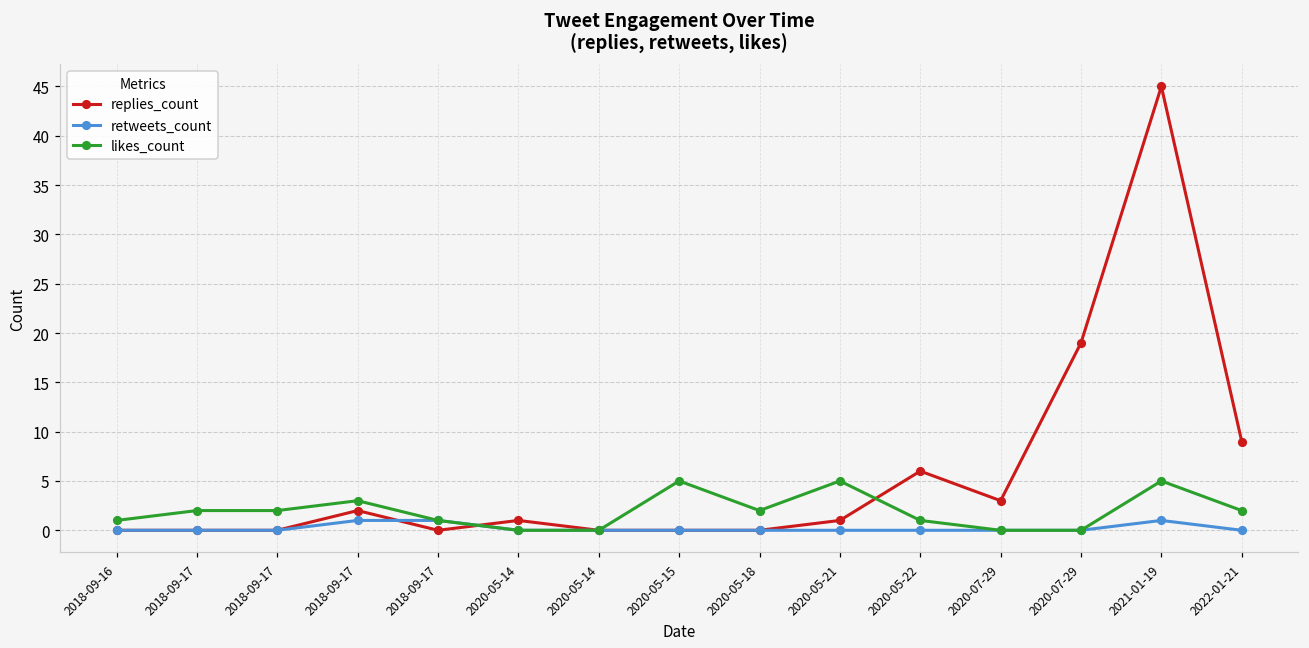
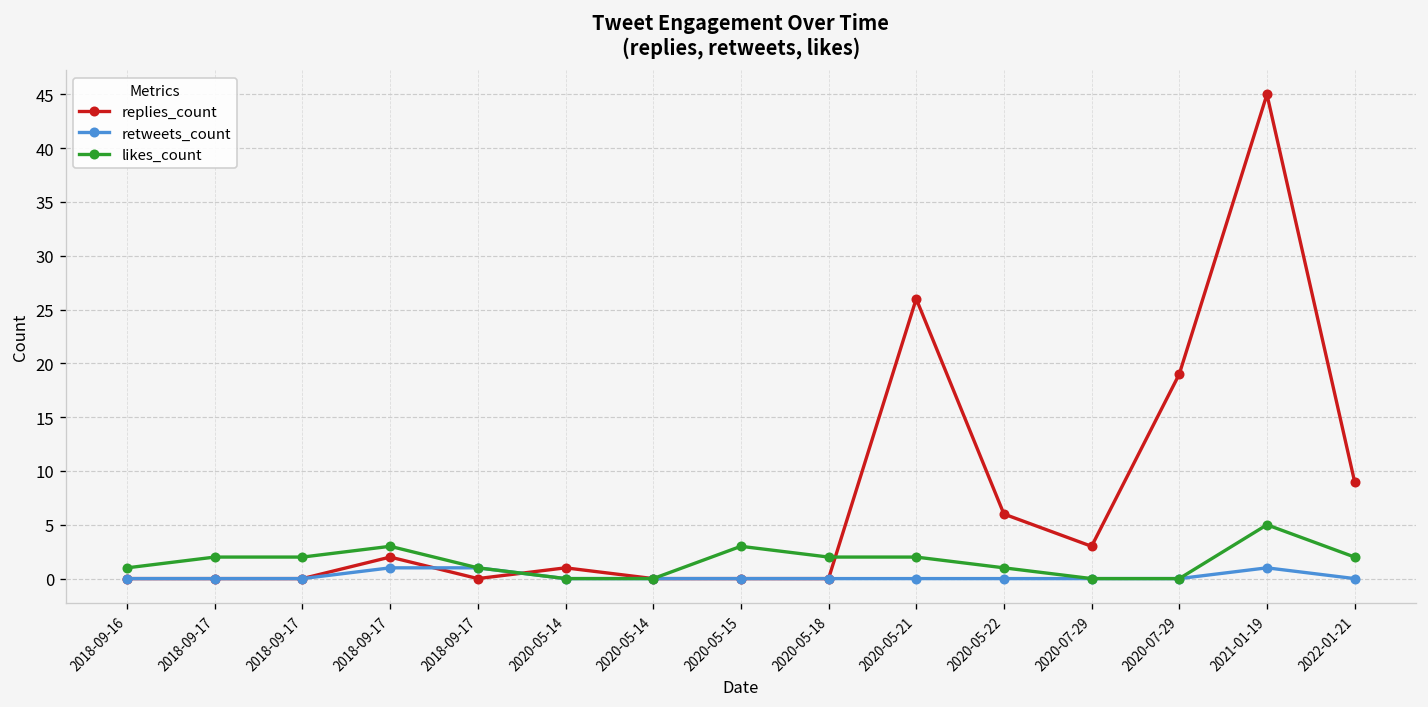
likes_count, 2020-05-15: 5 -> 3
replies_count, 2020-05-21: 1 -> 26
likes_count, 2020-05-21: 5 -> 2
